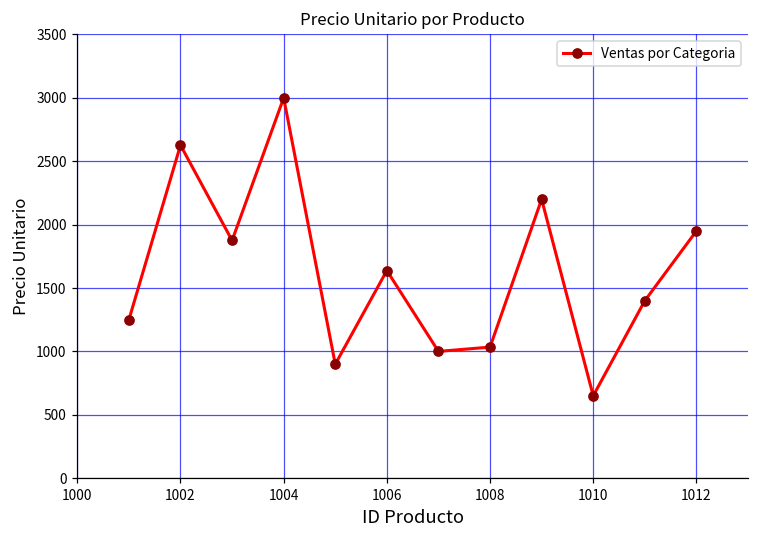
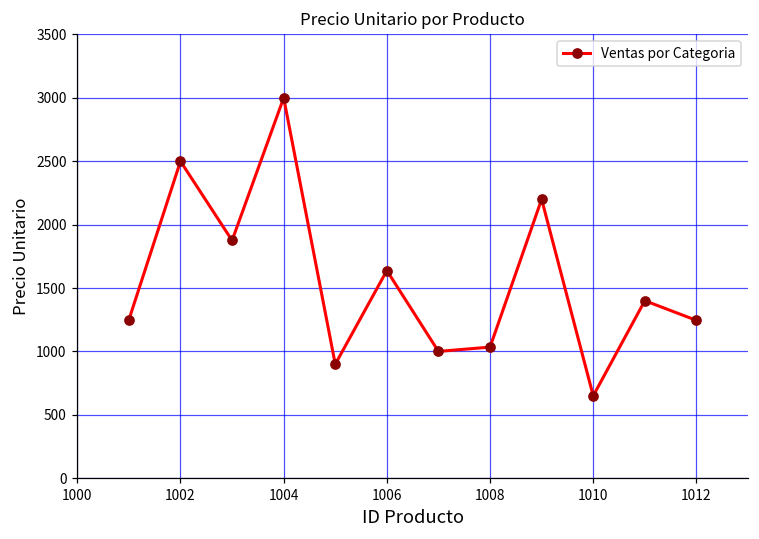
1002: 2630 -> 2500
1012: 1950 -> 1250
